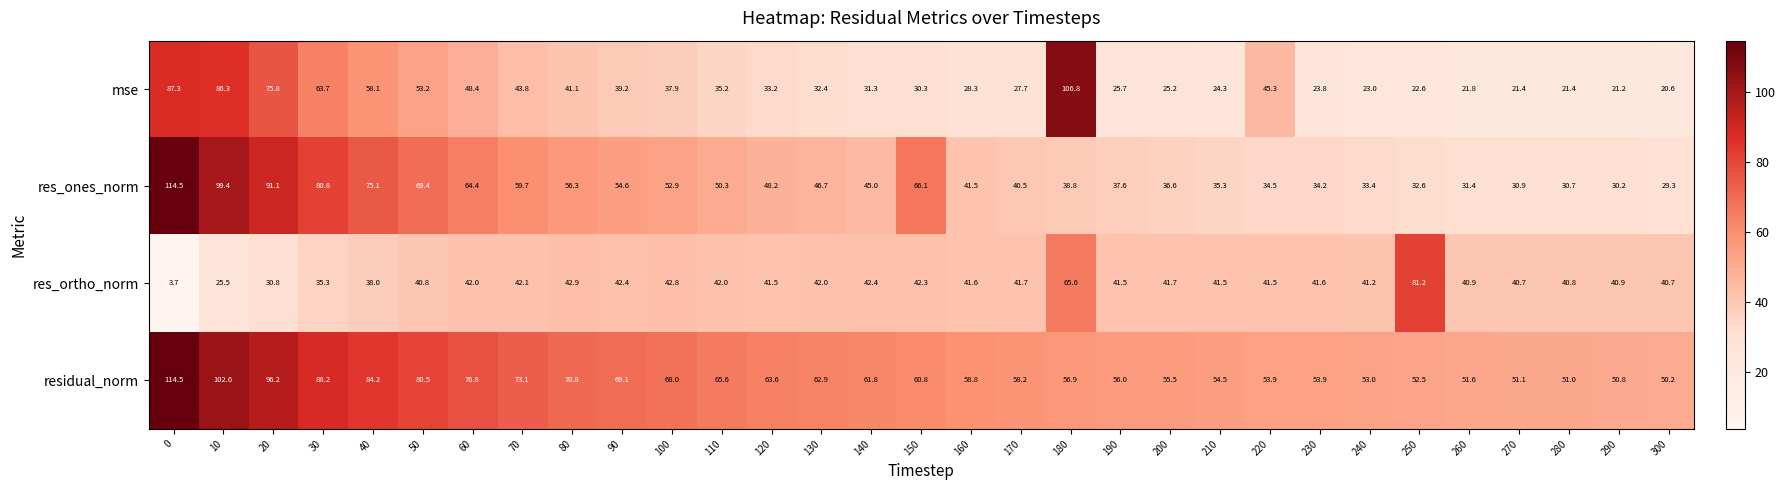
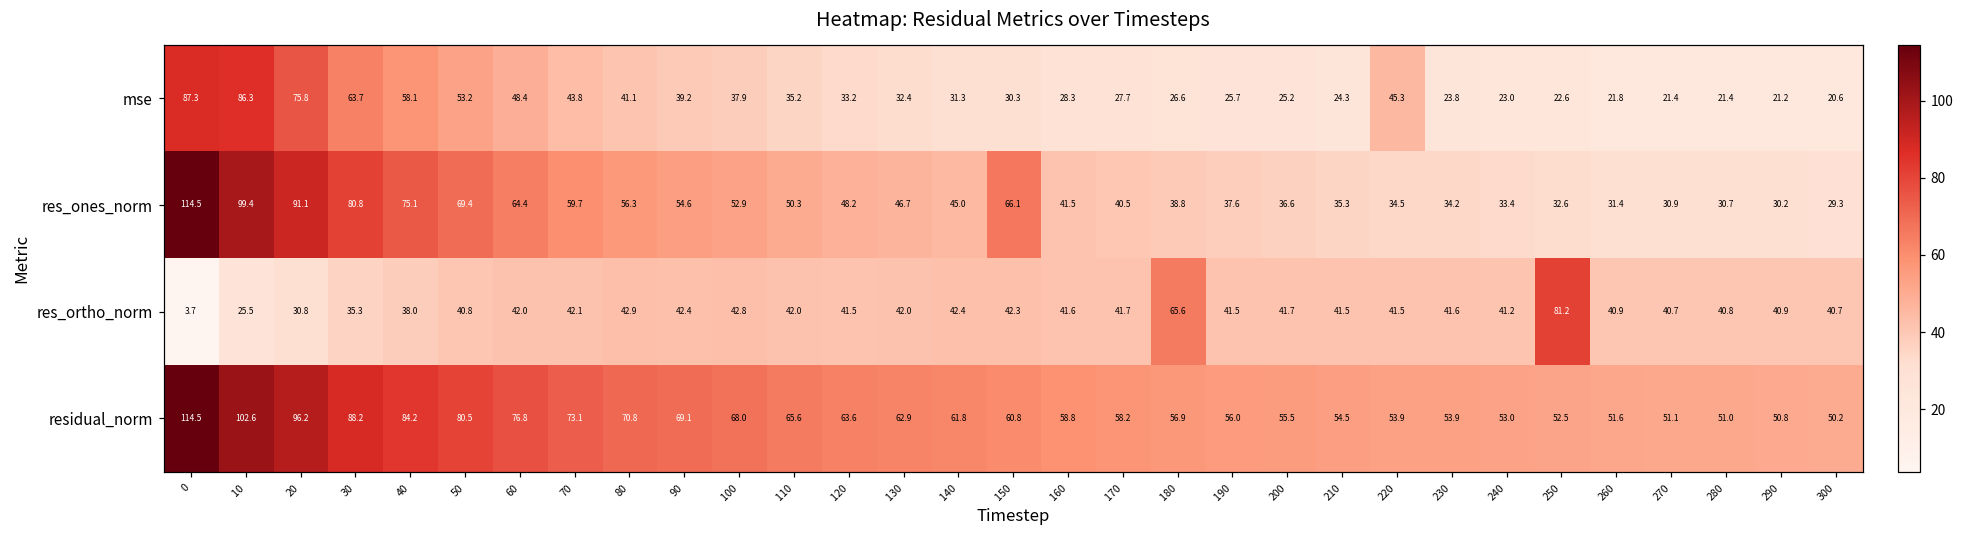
mse, 180: 106.8 -> 26.6
